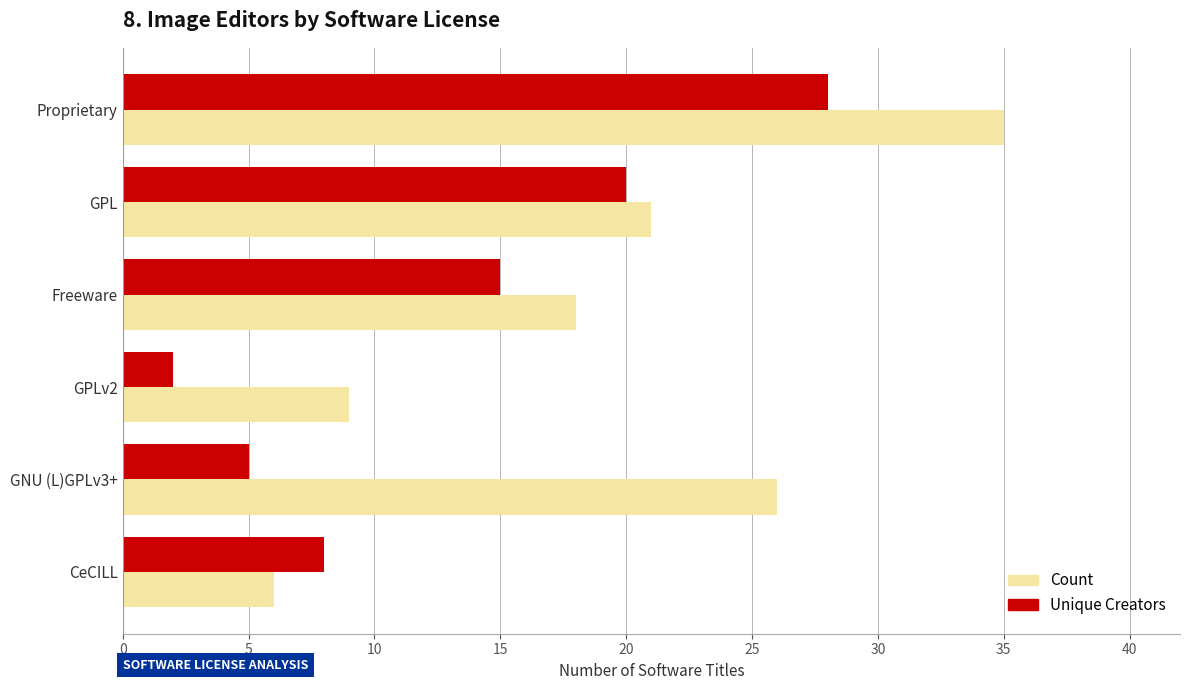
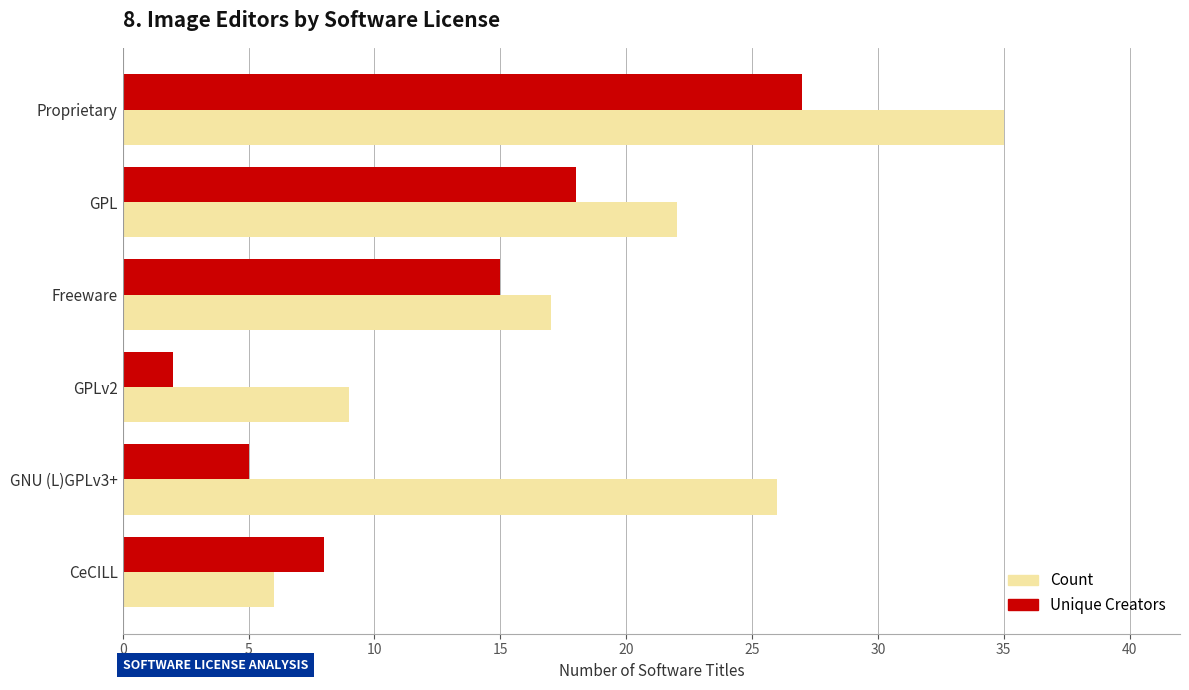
Unique Creators, Proprietary: 28 -> 27
Unique Creators, GPL: 20 -> 18
Count, GPL: 21 -> 22
Count, Freeware: 18 -> 17
